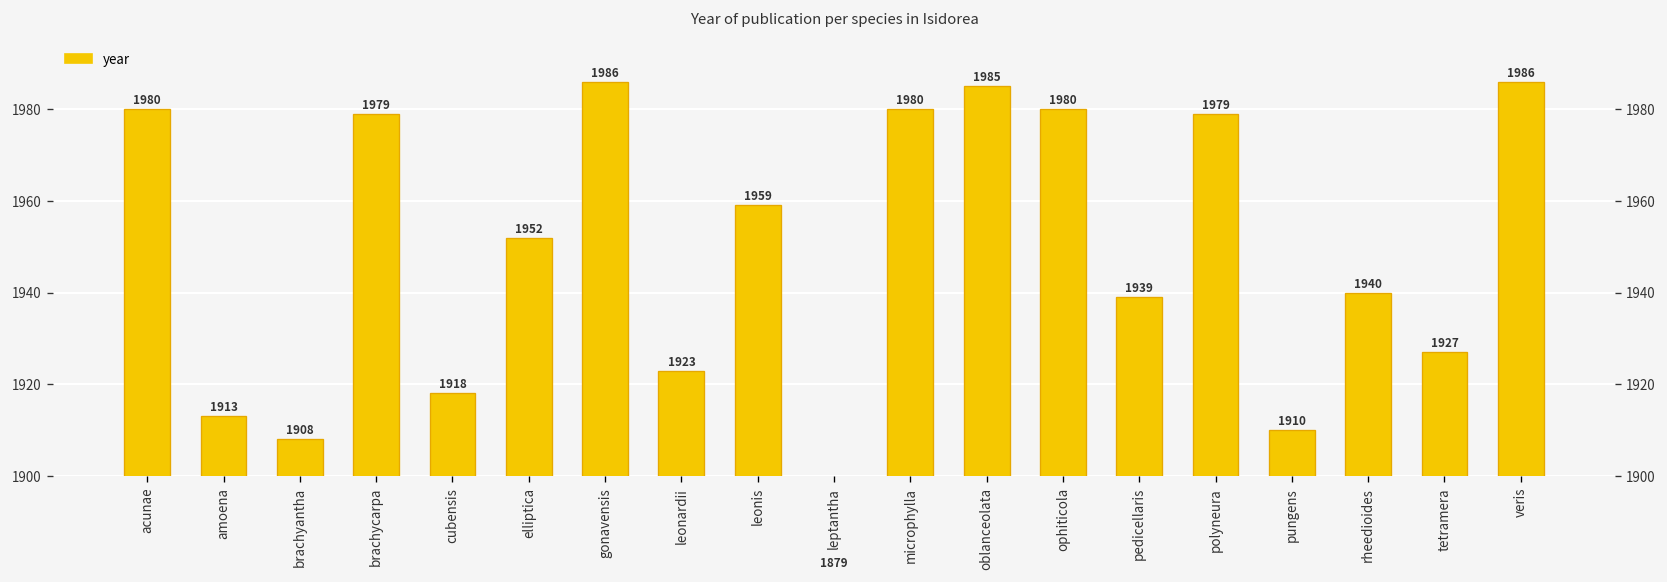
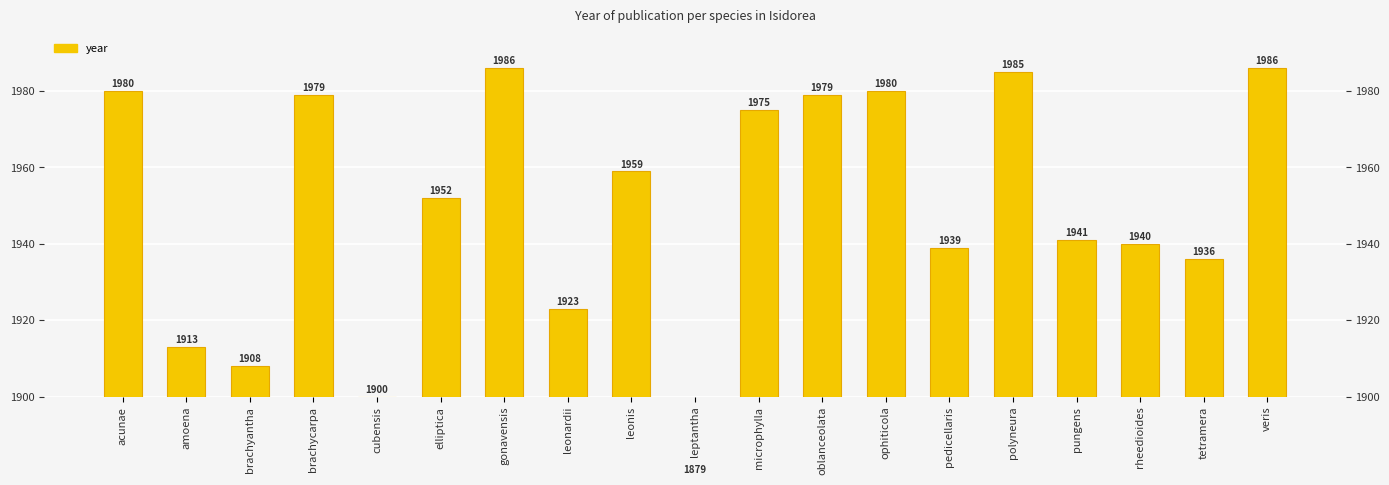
cubensis: 1918 -> 1900
microphylla: 1980 -> 1975
oblanceolata: 1985 -> 1979
polyneura: 1979 -> 1985
pungens: 1910 -> 1941
tetramera: 1927 -> 1936
